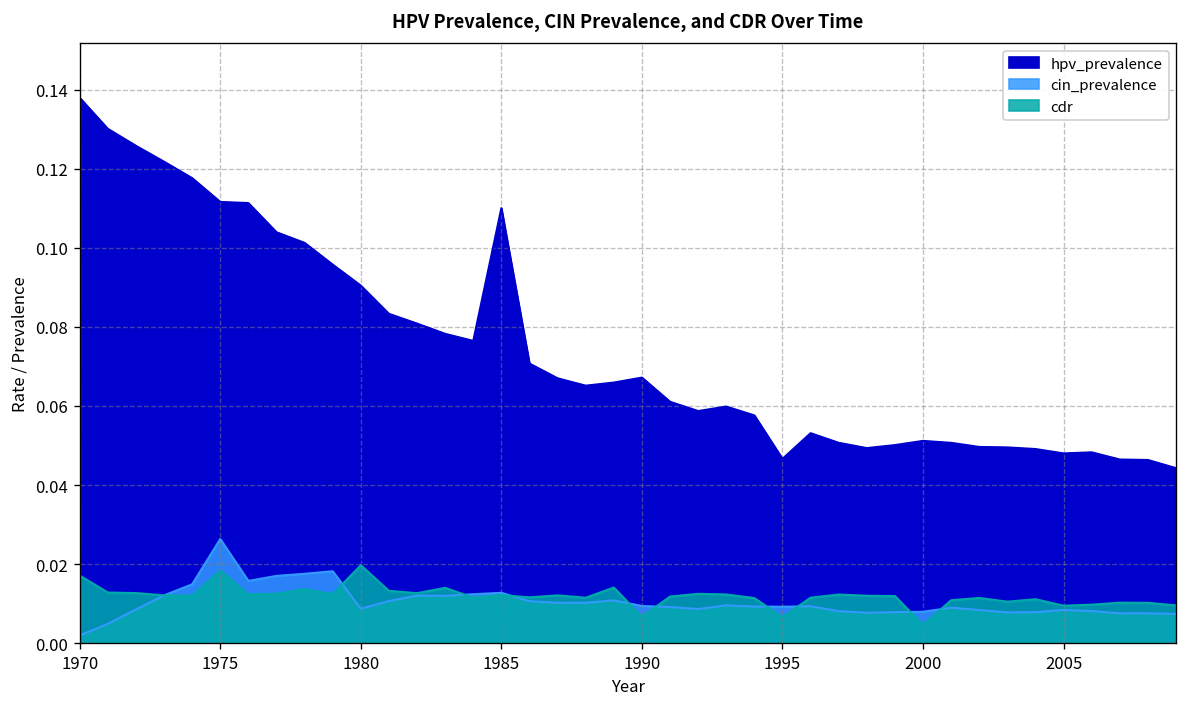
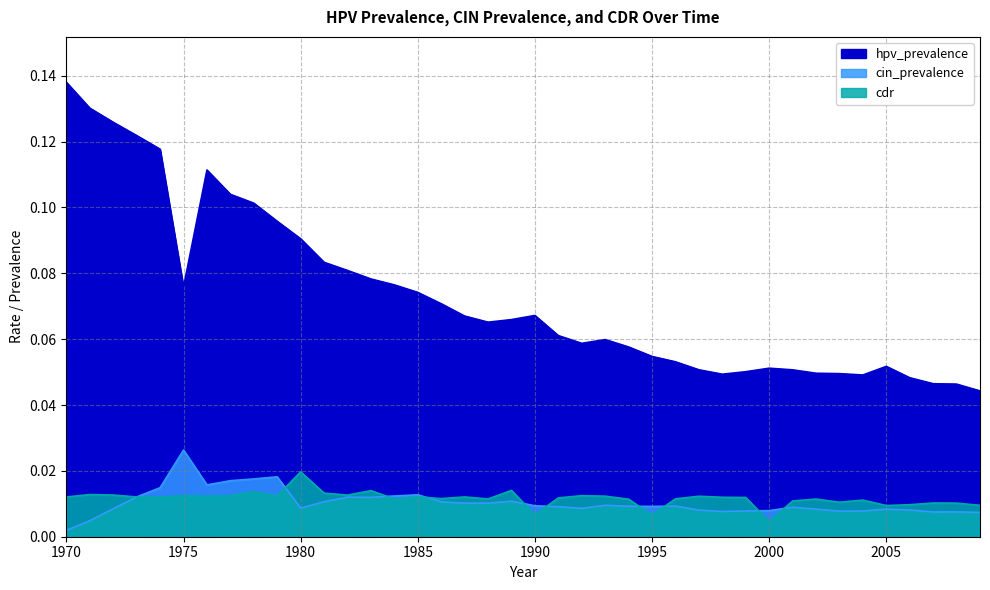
cdr, 1970: 0.017 -> 0.012
hpv_prevalence, 1975: 0.112 -> 0.076
cdr, 1975: 0.018 -> 0.012
hpv_prevalence, 1985: 0.110 -> 0.074
hpv_prevalence, 1995: 0.047 -> 0.055
hpv_prevalence, 2005: 0.048 -> 0.052
